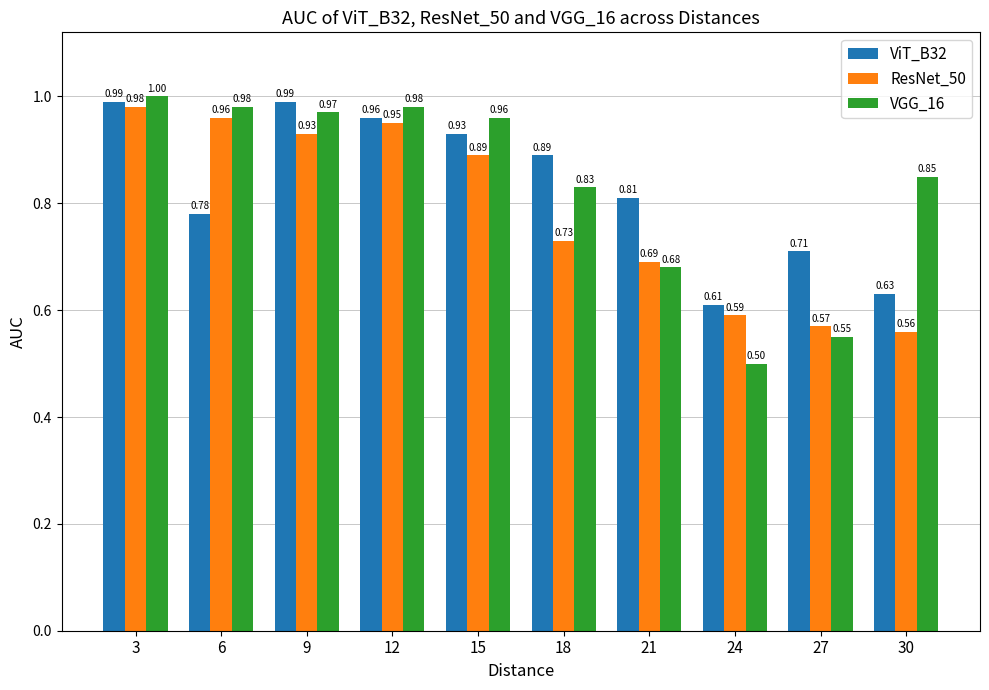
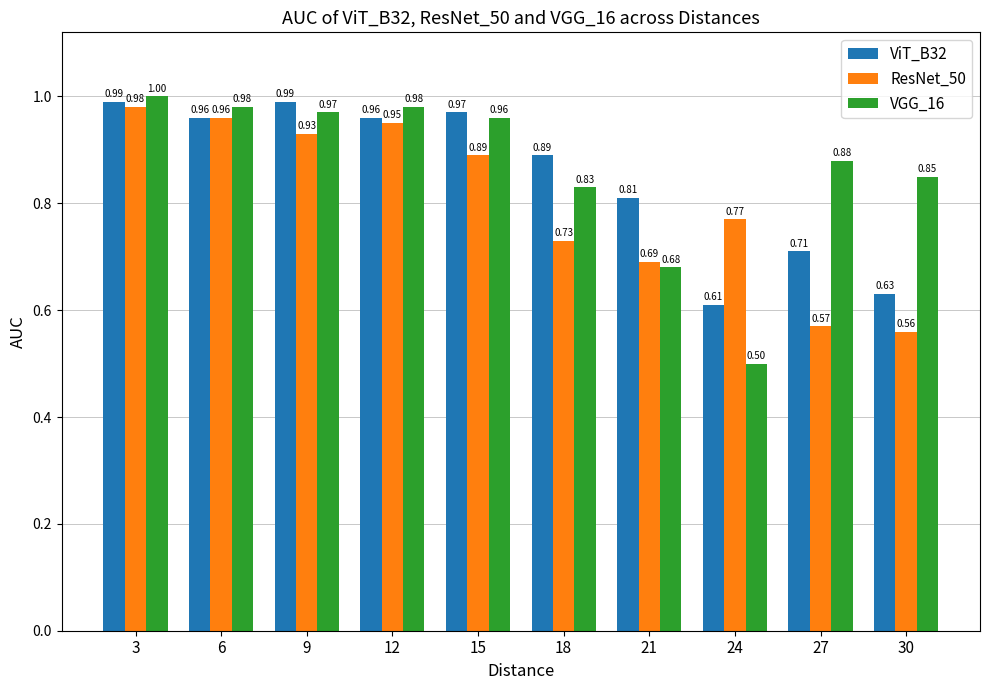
ViT_B32, 6: 0.78 -> 0.96
ViT_B32, 15: 0.93 -> 0.97
ResNet_50, 24: 0.59 -> 0.77
VGG_16, 27: 0.55 -> 0.88
